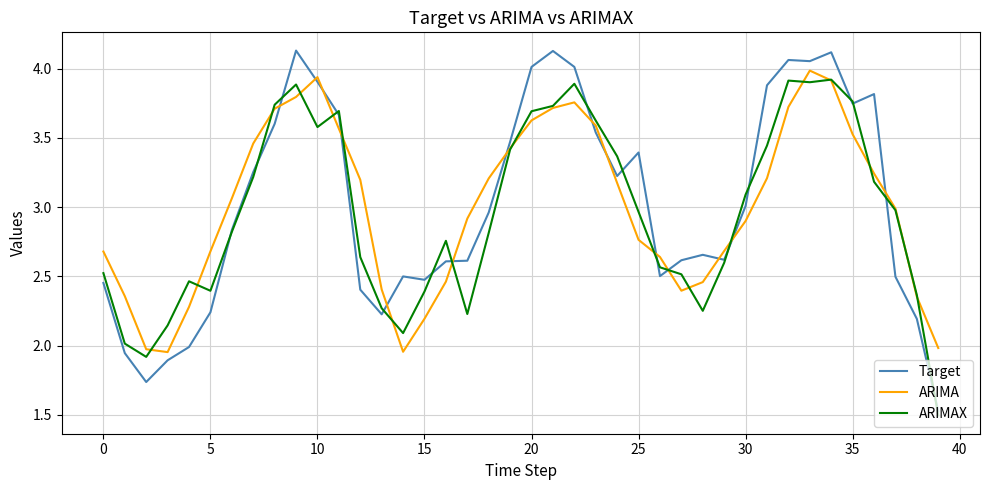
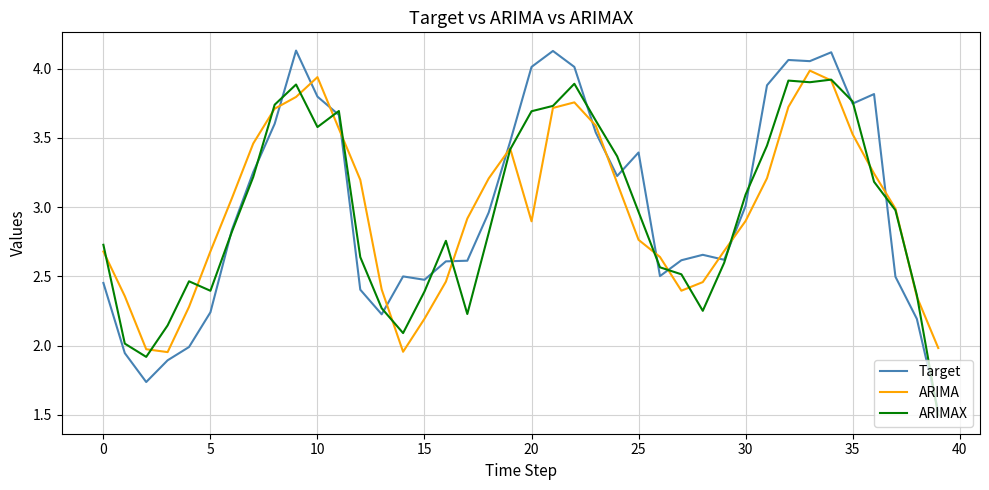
ARIMAX, 0: 2.52 -> 2.73
Target, 10: 3.90 -> 3.80
ARIMA, 20: 3.63 -> 2.90
